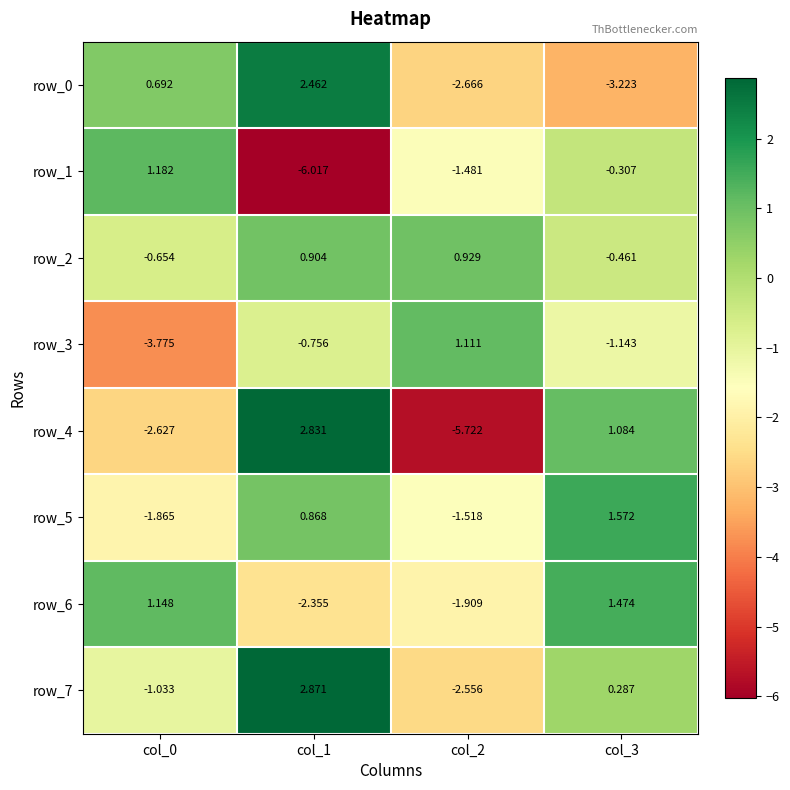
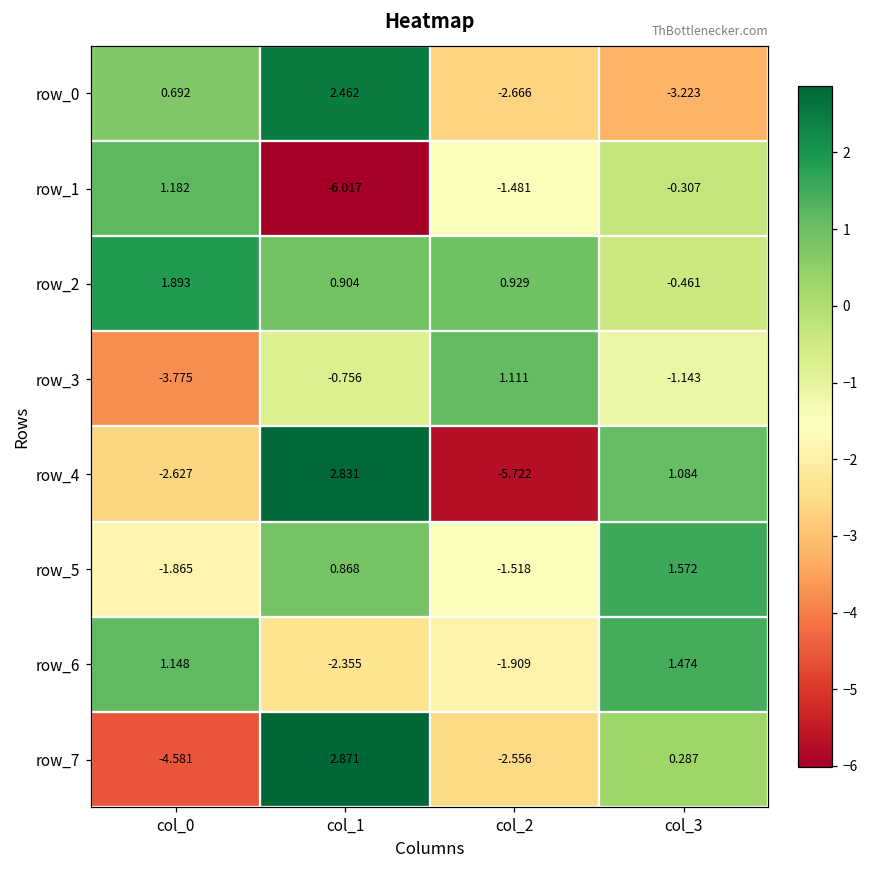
row_2, col_0: -0.654 -> 1.893
row_7, col_0: -1.033 -> -4.581
